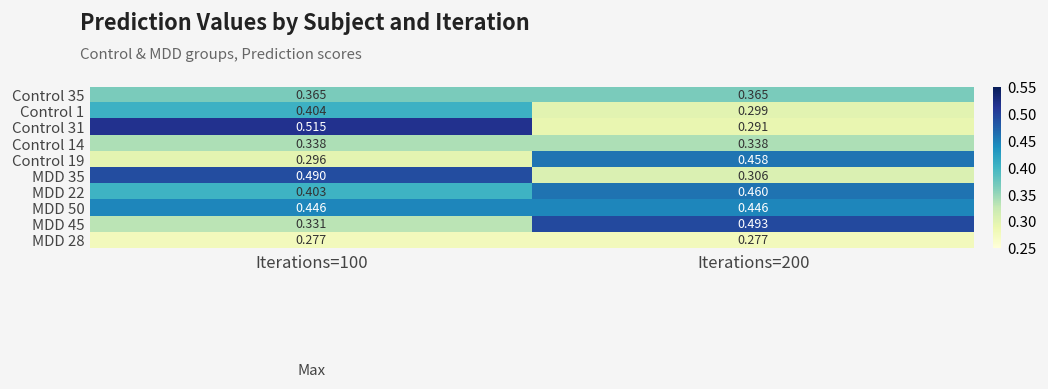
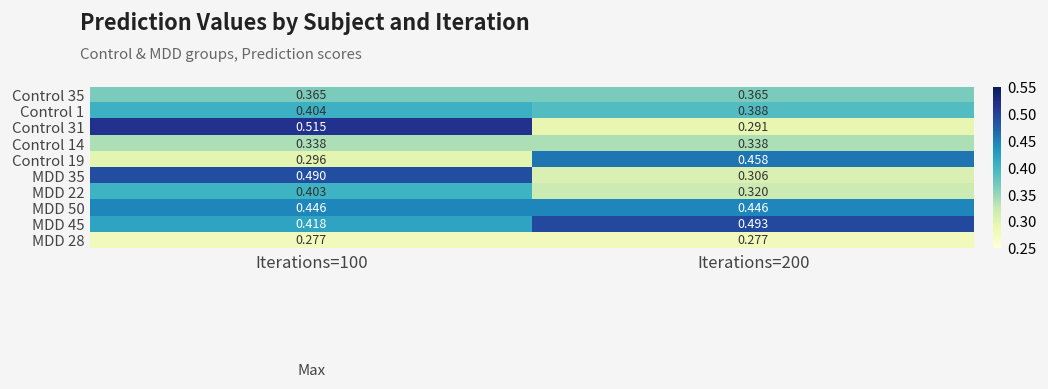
Control 1, Iterations=200: 0.299 -> 0.388
MDD 22, Iterations=200: 0.460 -> 0.320
MDD 45, Iterations=100: 0.331 -> 0.418
